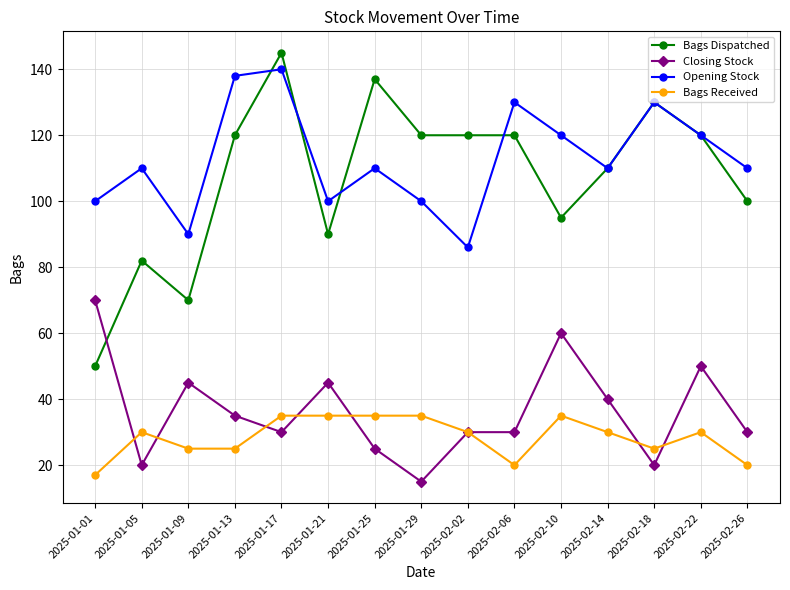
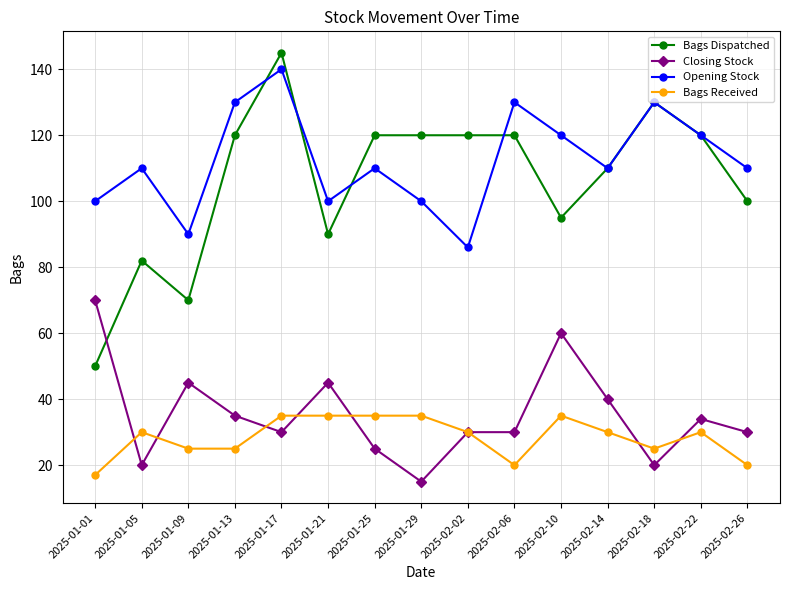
Opening Stock, 2025-01-13: 138 -> 130
Bags Dispatched, 2025-01-25: 137 -> 120
Closing Stock, 2025-02-22: 50 -> 34
